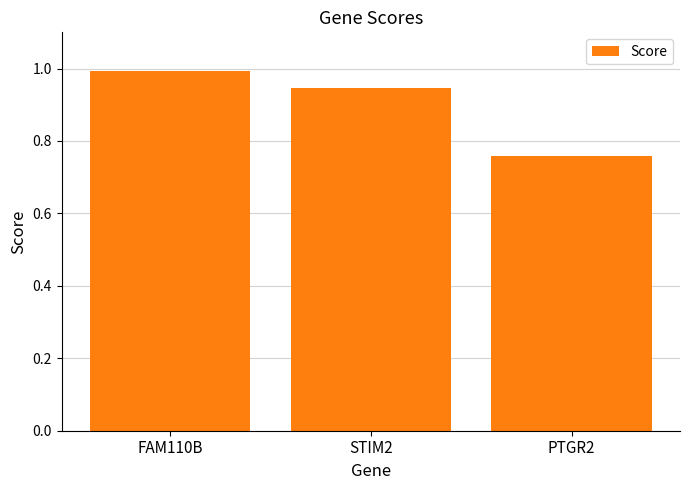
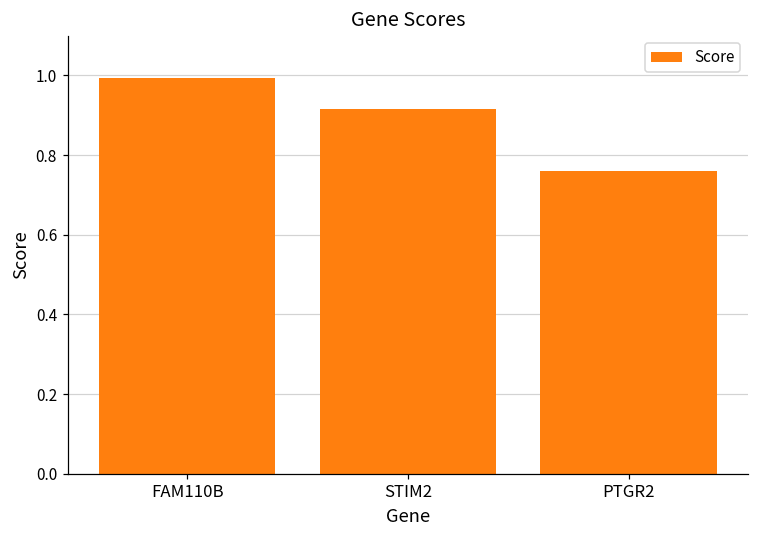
STIM2: 0.95 -> 0.91
